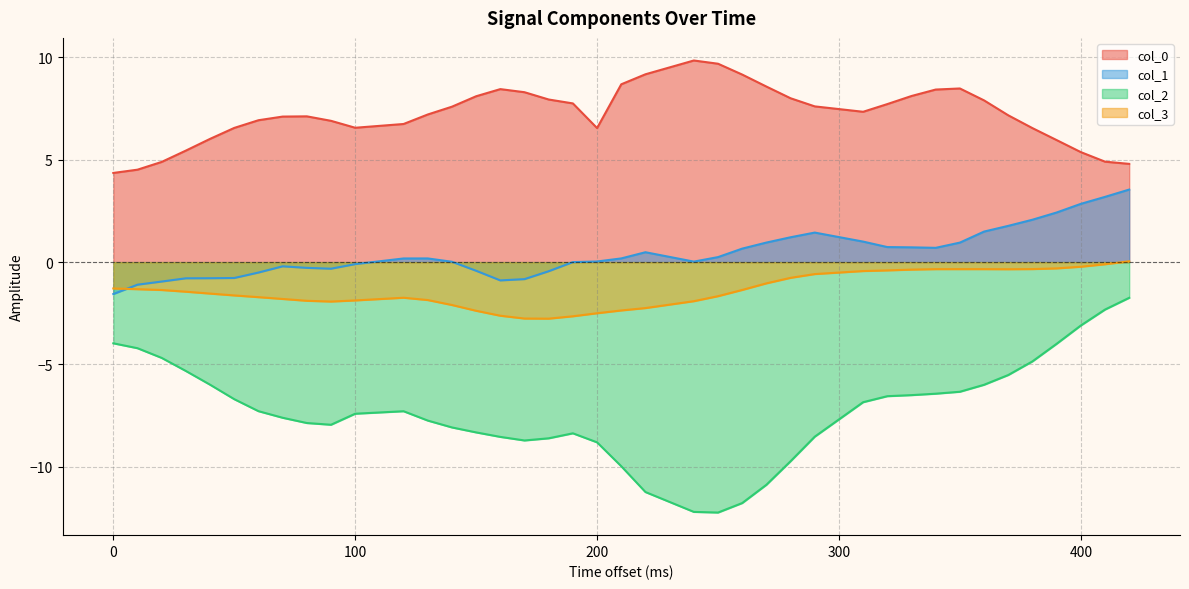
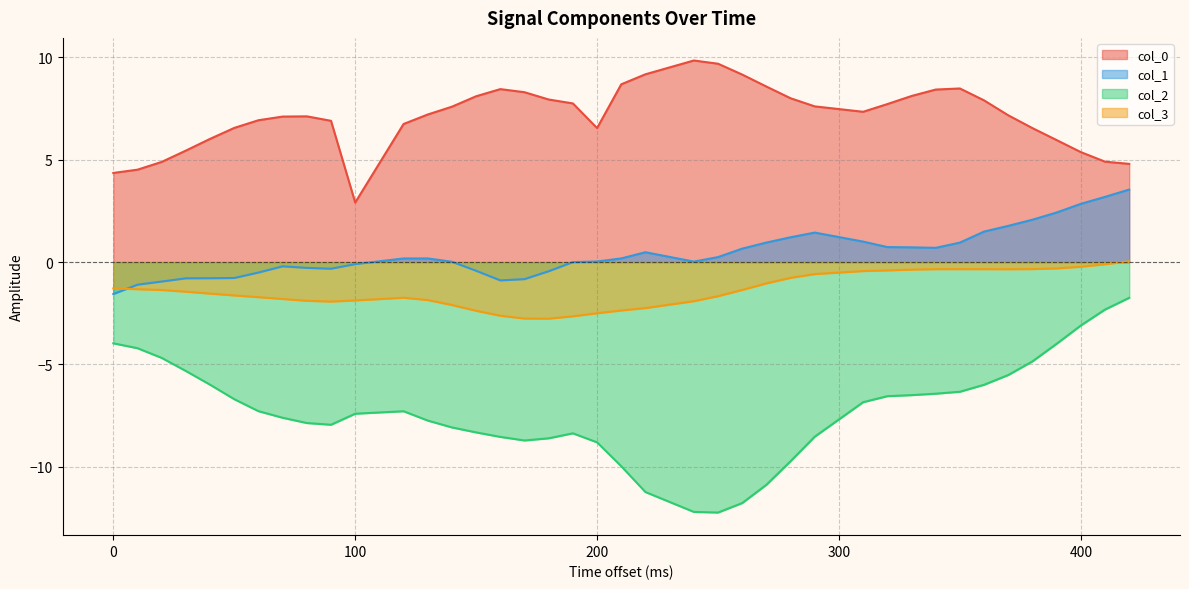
col_0, 100: 6.6 -> 2.9
